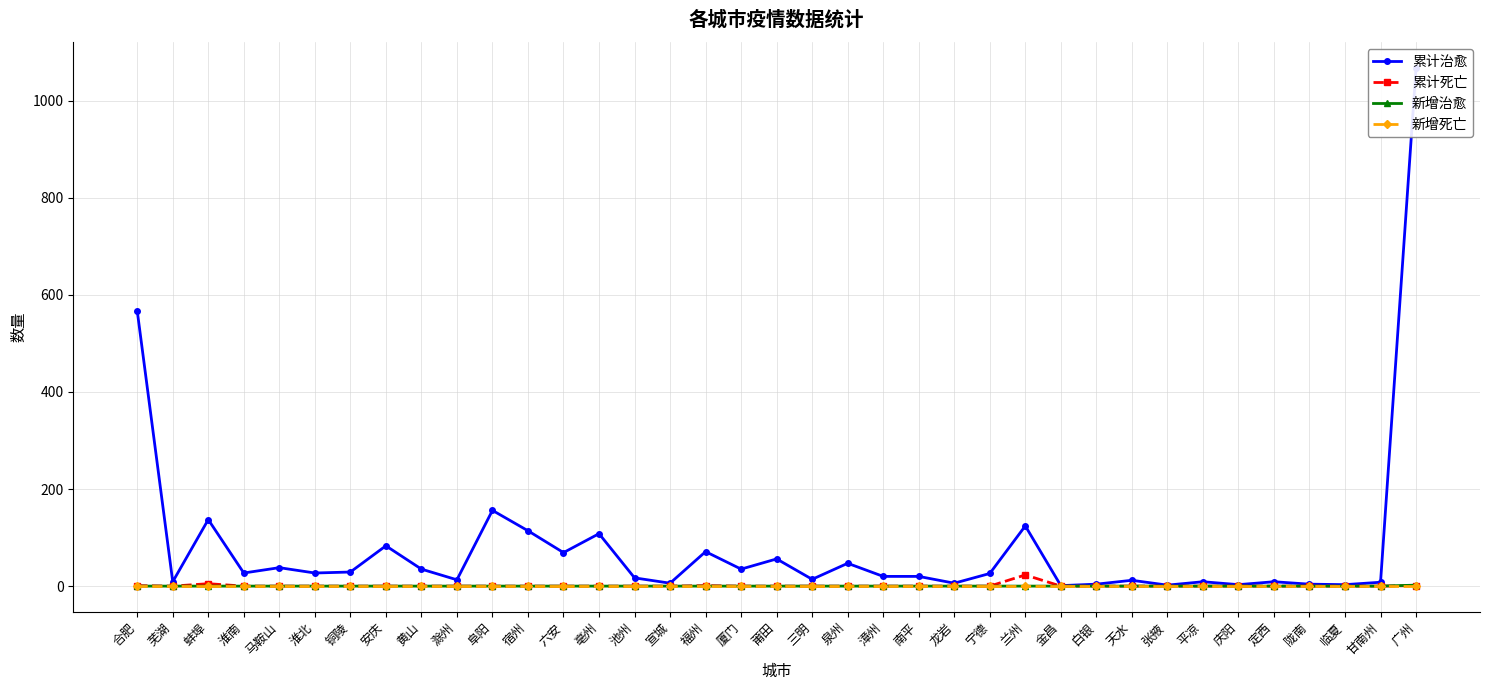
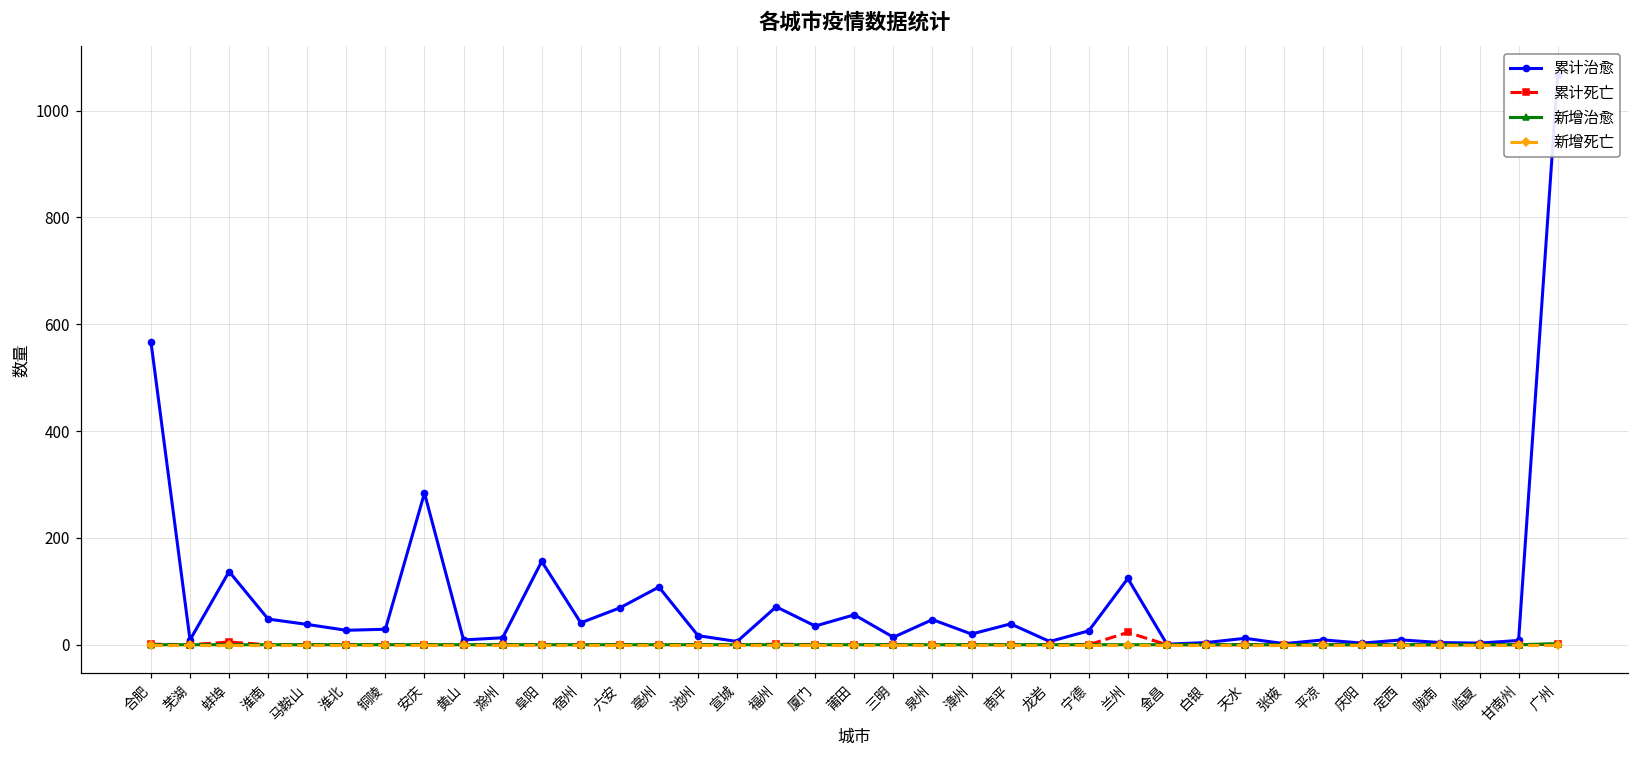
累计治愈, 淮南: 30 -> 50
累计治愈, 安庆: 80 -> 280
累计治愈, 黄山: 40 -> 10
累计治愈, 宿州: 110 -> 40
累计治愈, 南平: 20 -> 40
